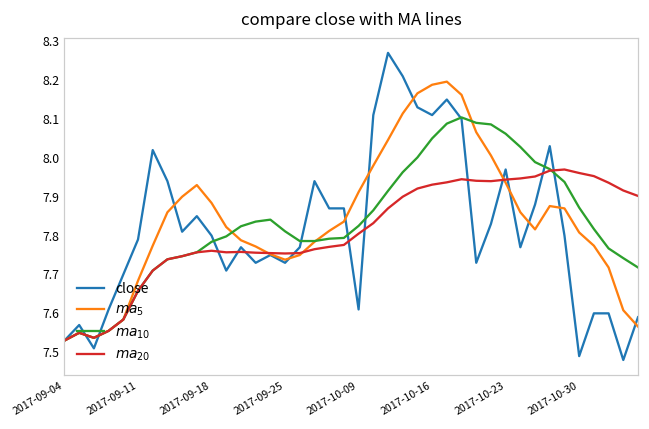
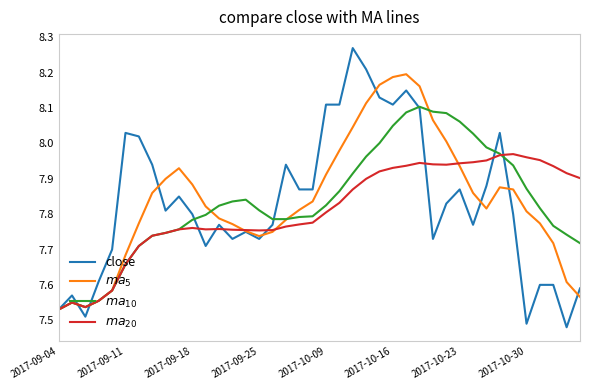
close, 2017-09-11: 7.79 -> 8.03
close, 2017-10-09: 7.61 -> 8.11
close, 2017-10-23: 7.97 -> 7.87
